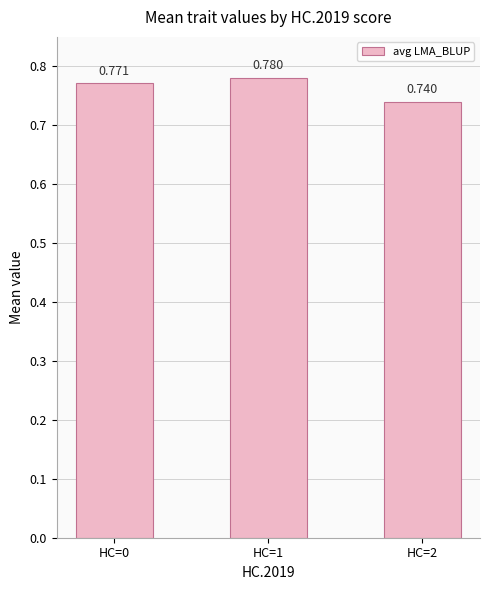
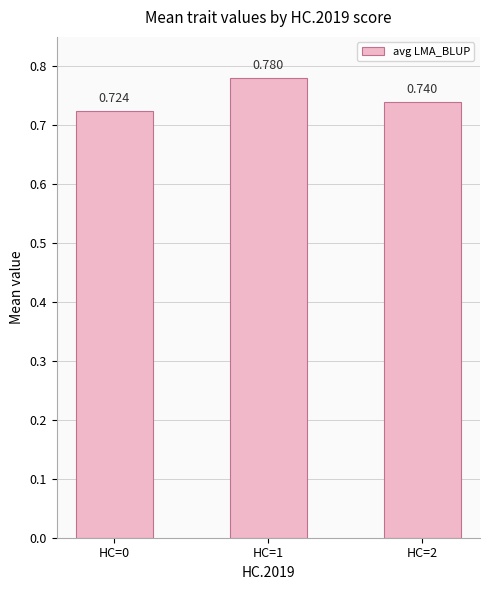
HC=0: 0.771 -> 0.724
